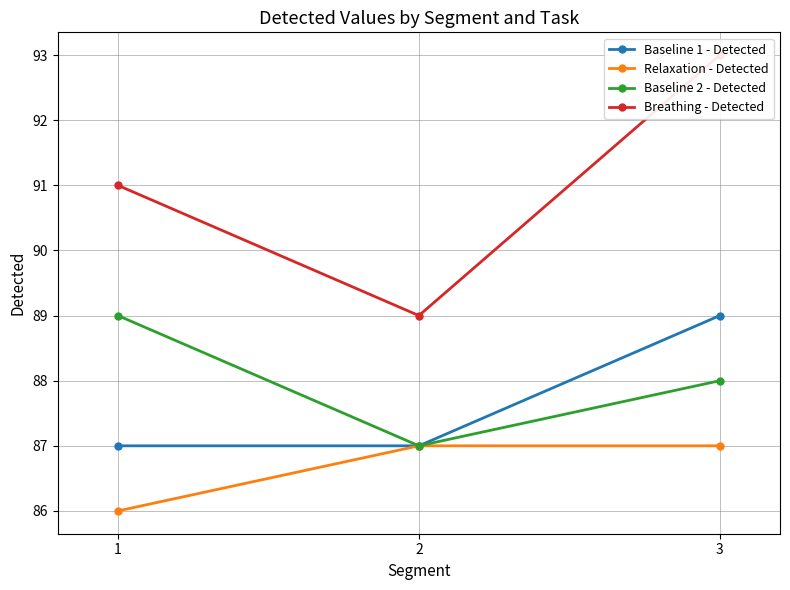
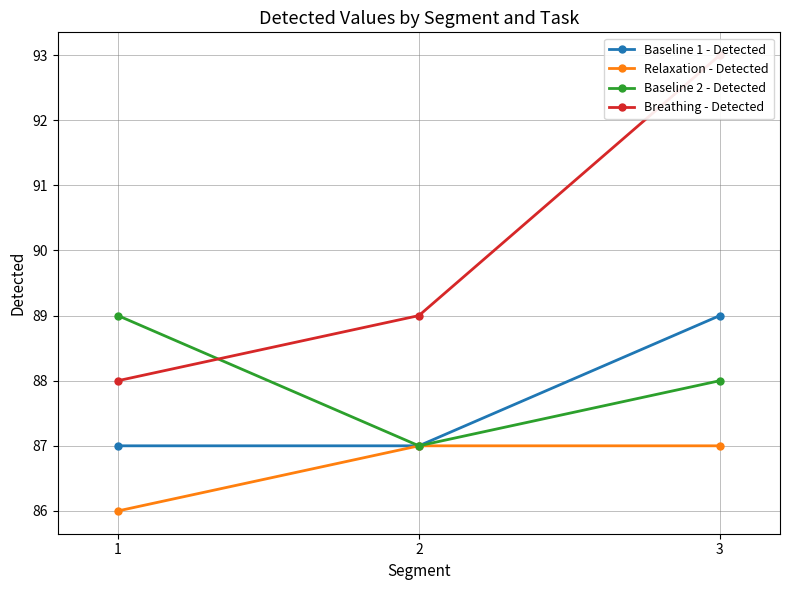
Breathing - Detected, 1: 91 -> 88
